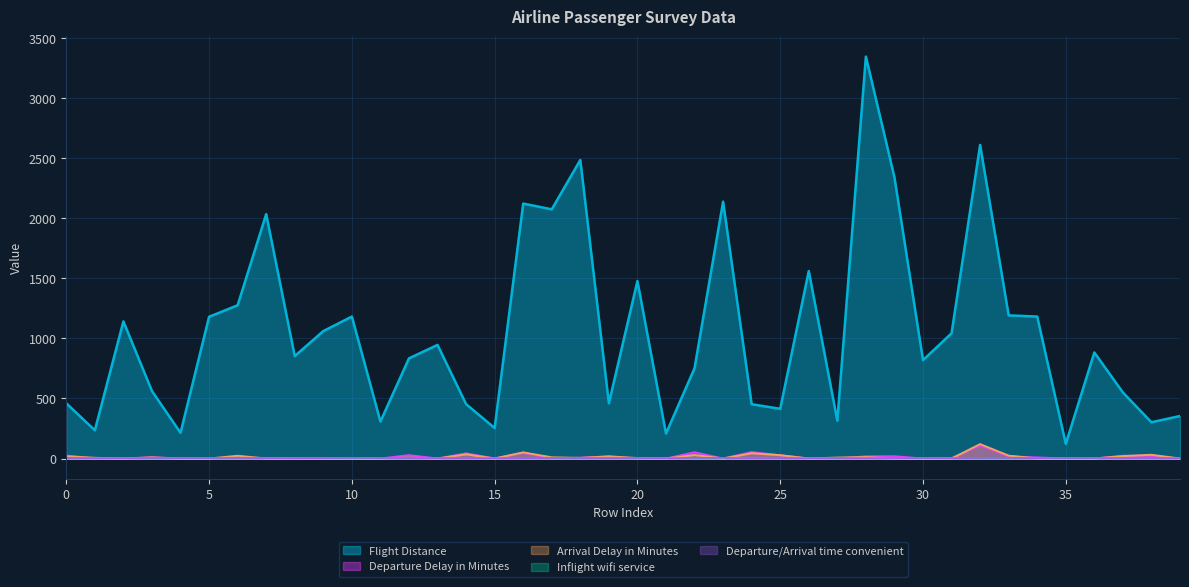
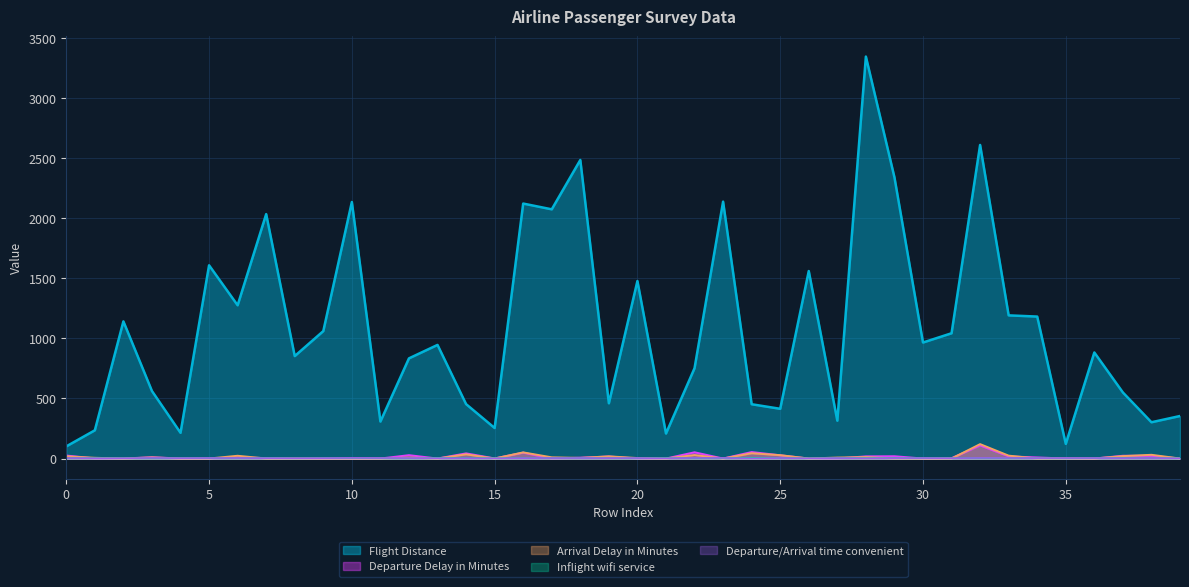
Flight Distance, 0: 460 -> 100
Flight Distance, 5: 1180 -> 1610
Flight Distance, 10: 1180 -> 2140
Flight Distance, 30: 820 -> 970
